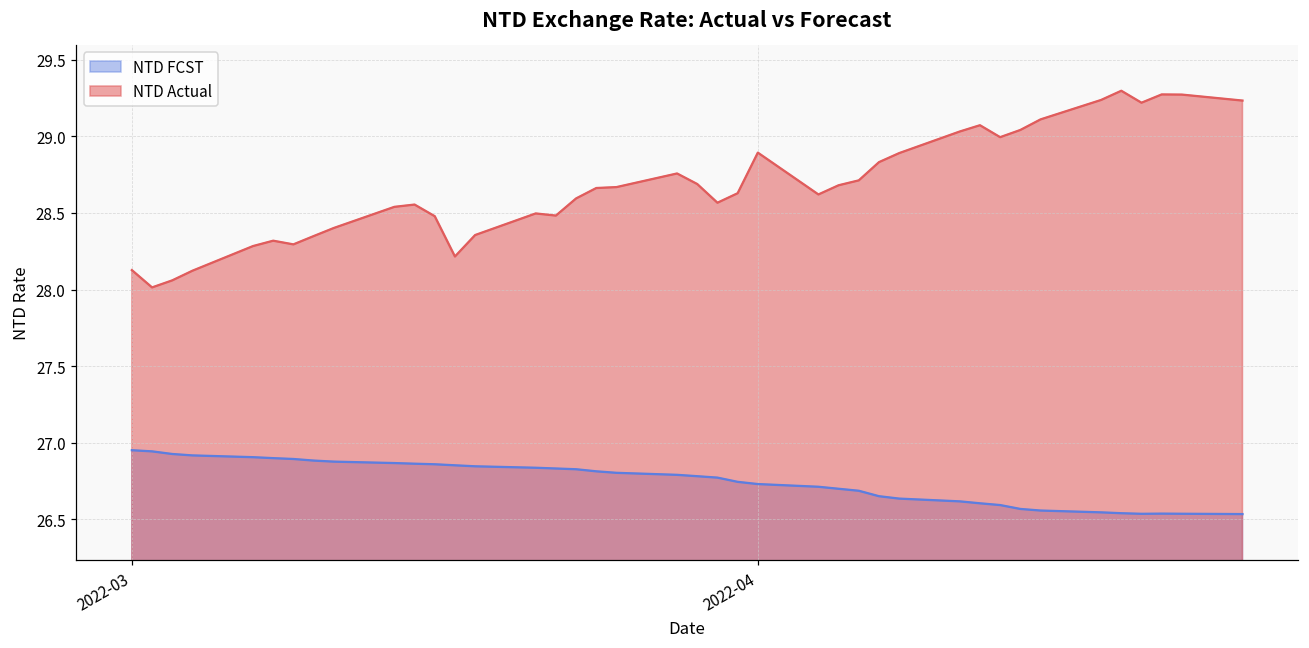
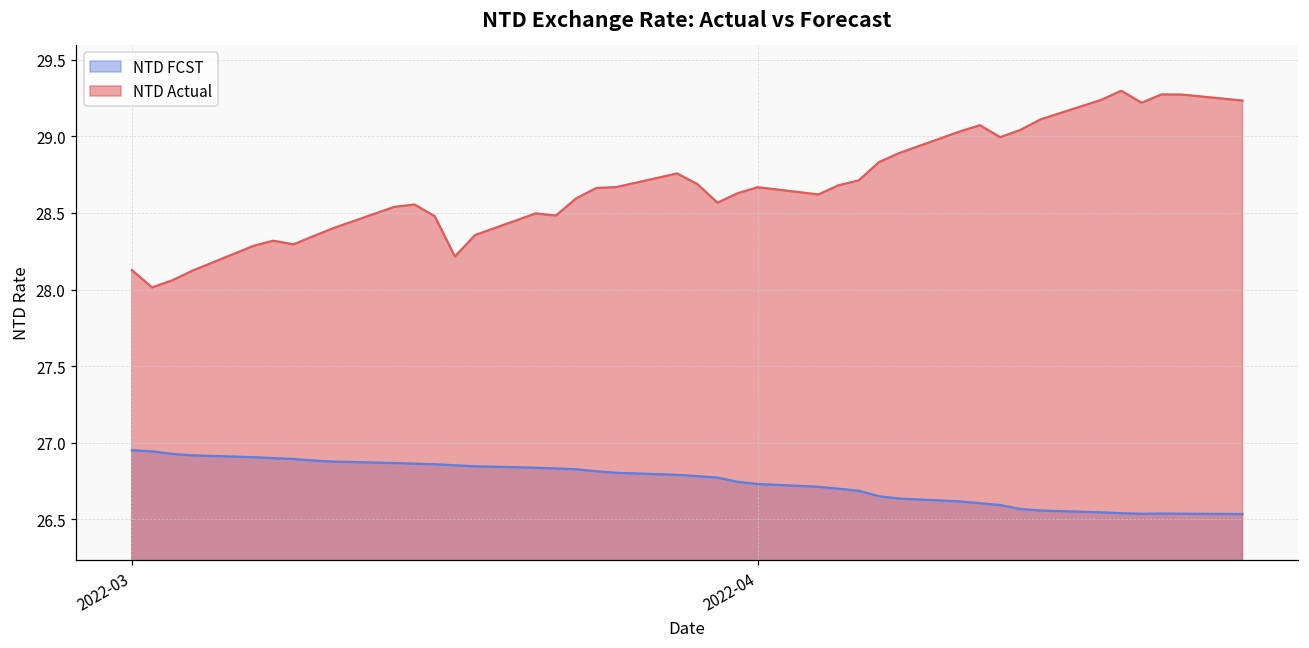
NTD Actual, 2022-04: 28.89 -> 28.67
